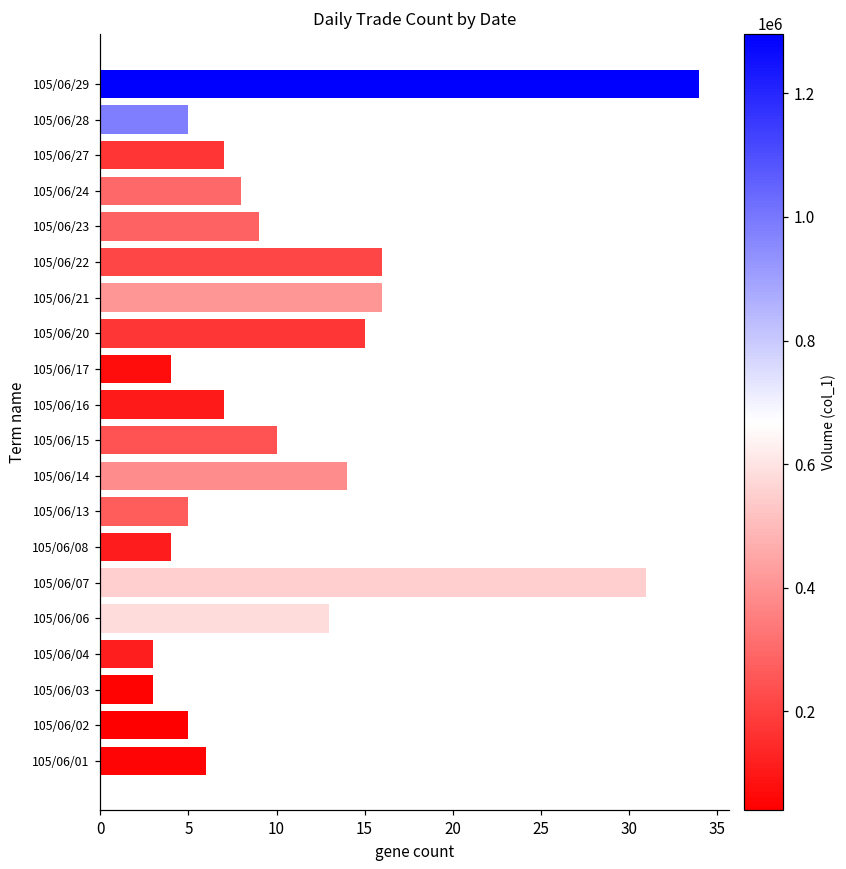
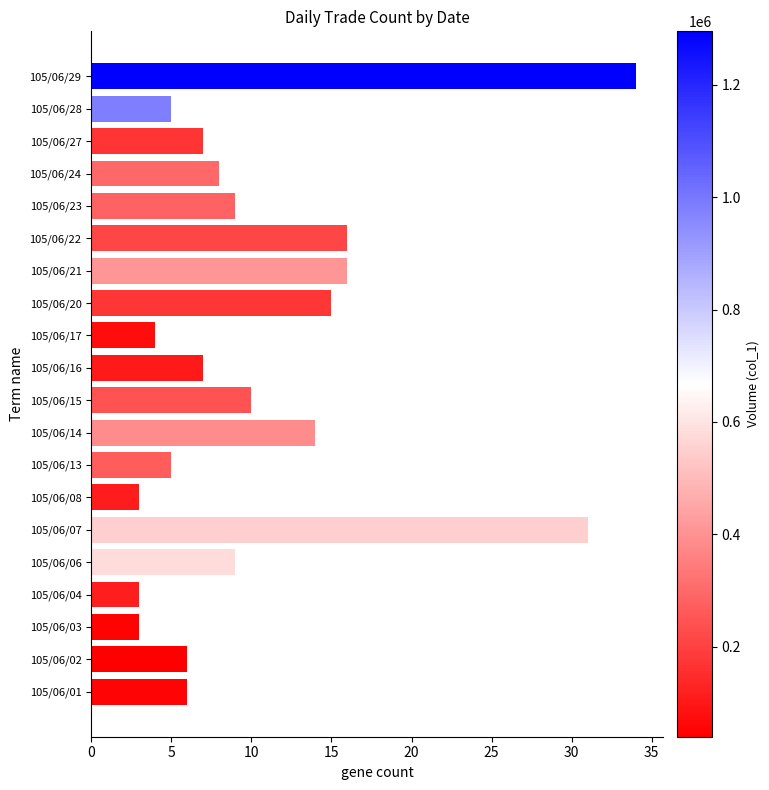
105/06/08: 4 -> 3
105/06/06: 13 -> 9
105/06/02: 5 -> 6
